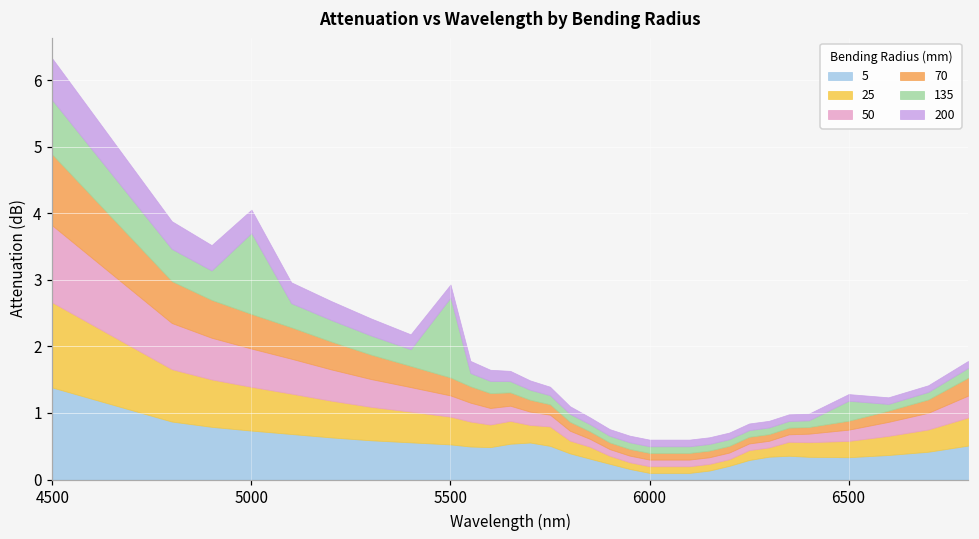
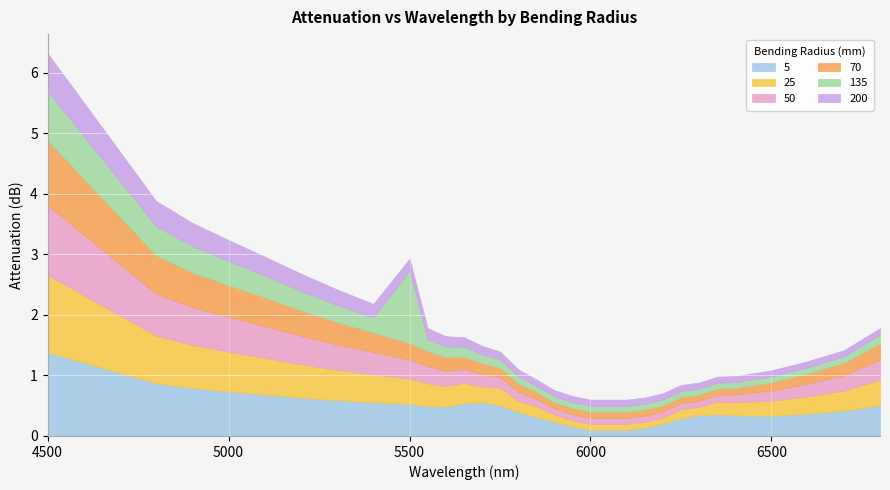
135, 5000: 1.2 -> 0.4
135, 6500: 0.3 -> 0.1
